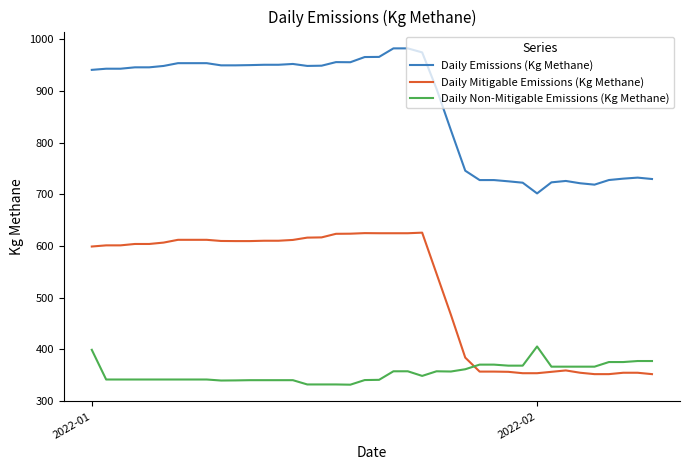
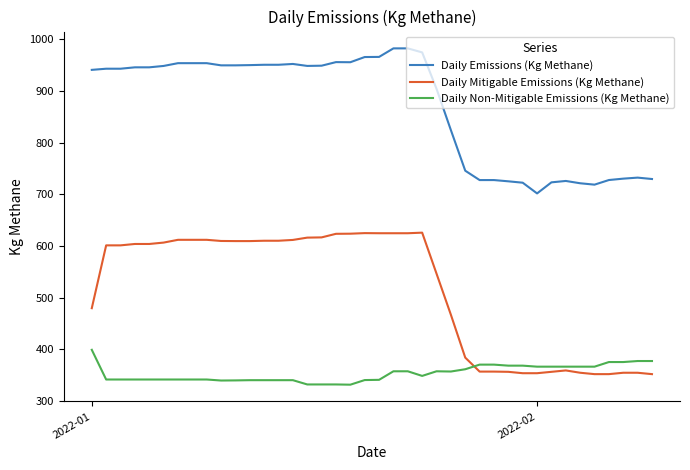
Daily Mitigable Emissions (Kg Methane), 2022-01: 600 -> 480
Daily Non-Mitigable Emissions (Kg Methane), 2022-02: 410 -> 370
